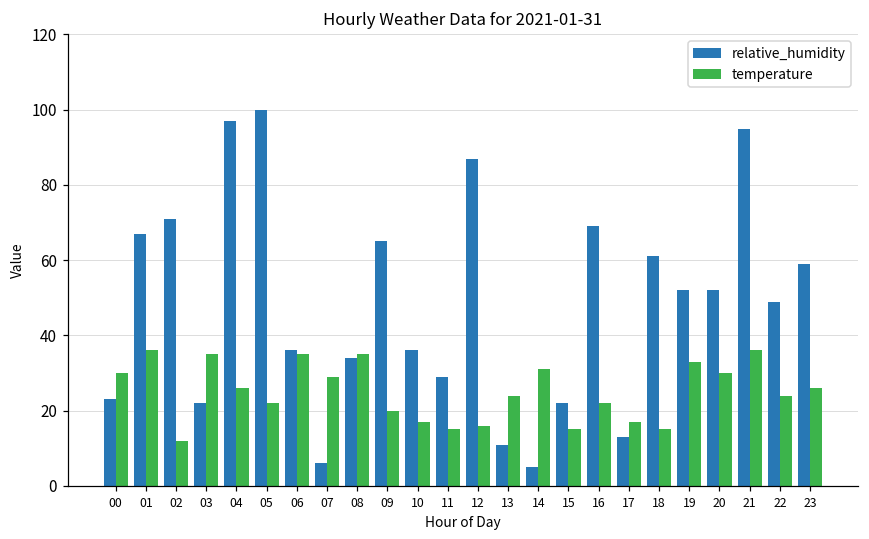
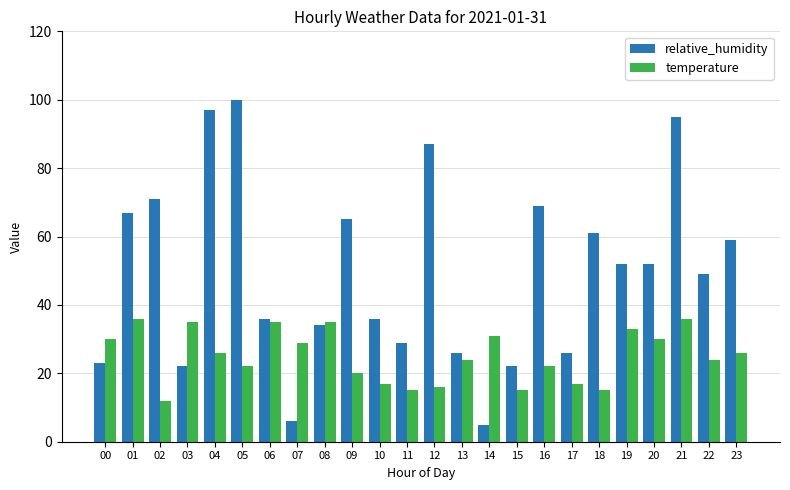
relative_humidity, 13: 11 -> 26
relative_humidity, 17: 13 -> 26
